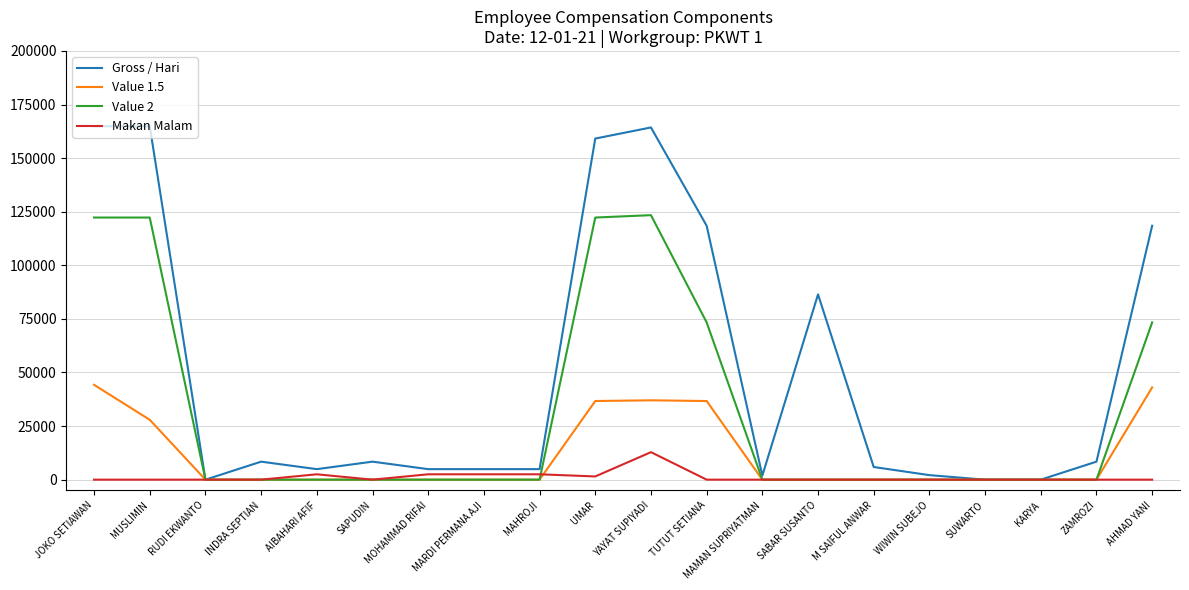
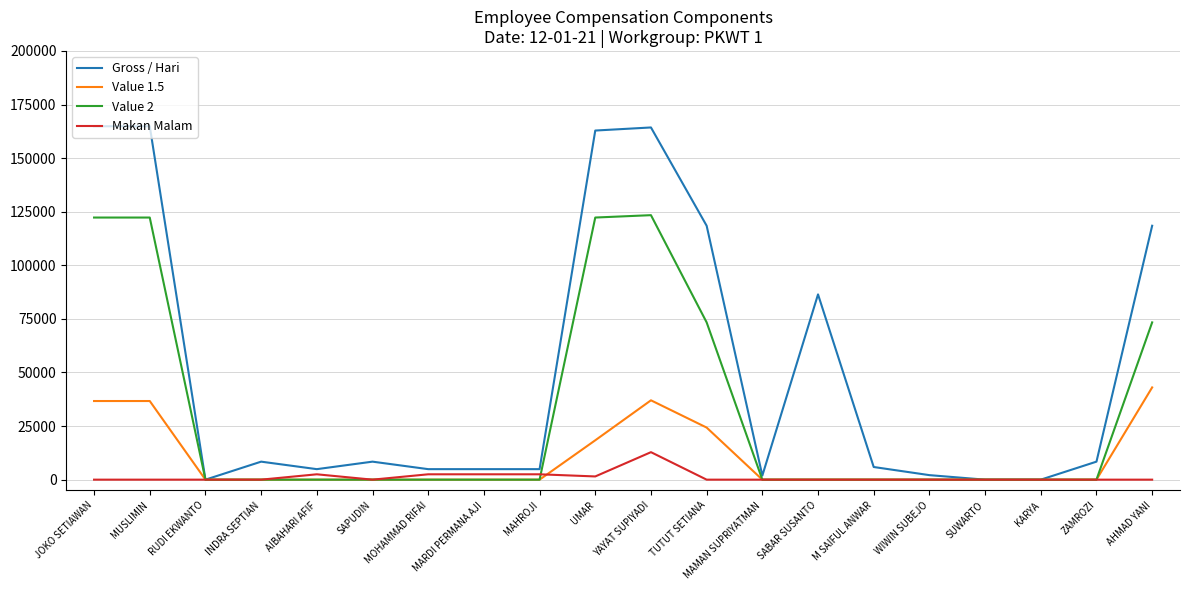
Value 1.5, JOKO SETIAWAN: 44000 -> 37000
Value 1.5, MUSLIMIN: 28000 -> 37000
Gross / Hari, UMAR: 159000 -> 163000
Value 1.5, UMAR: 37000 -> 18000
Value 1.5, TUTUT SETIANA: 37000 -> 24000
